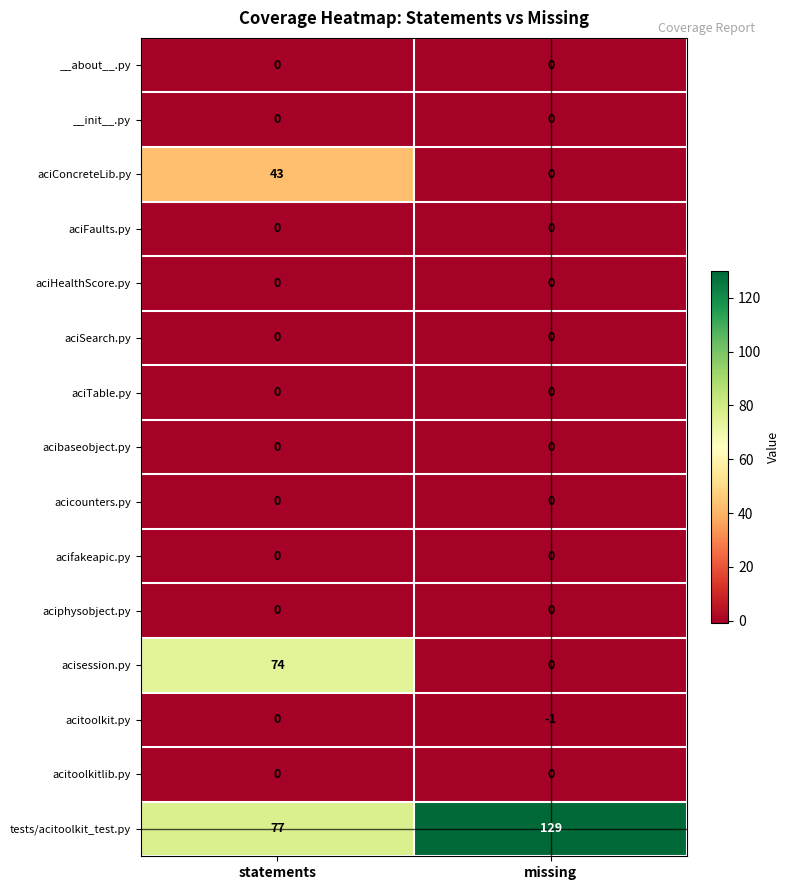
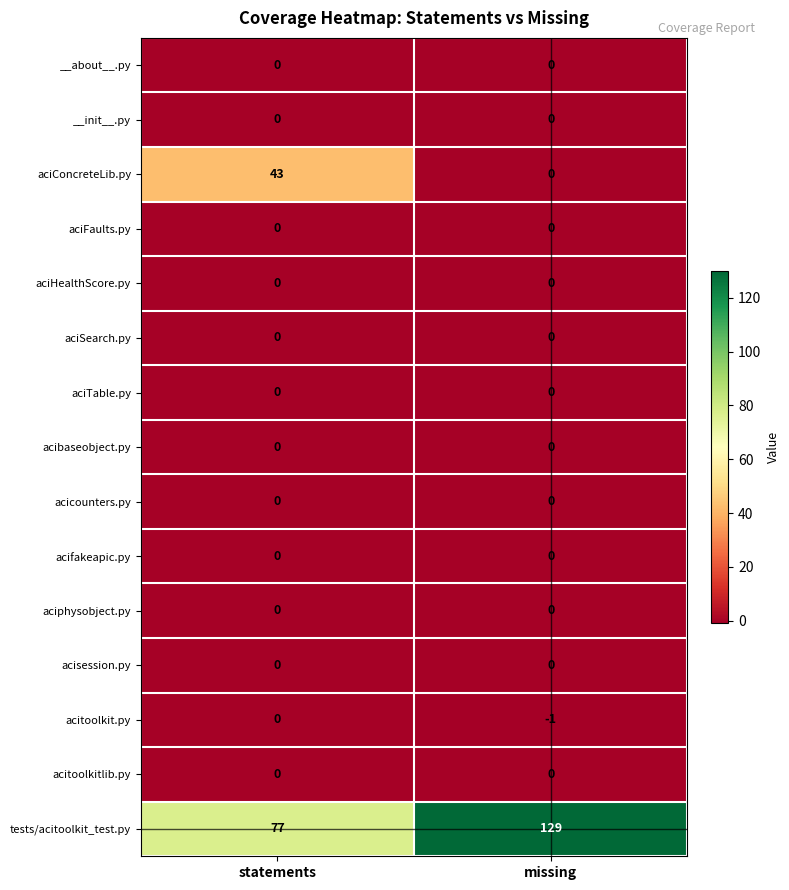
acisession.py, statements: 74 -> 0
